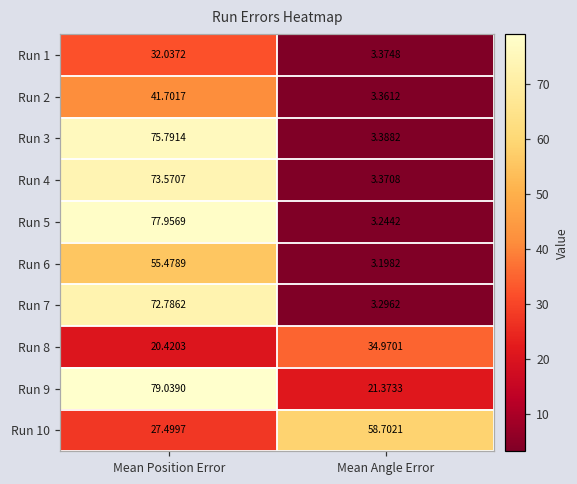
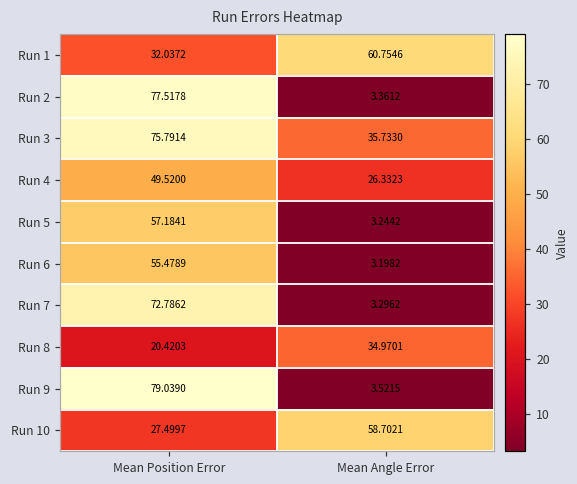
Run 1, Mean Angle Error: 3.3748 -> 60.7546
Run 2, Mean Position Error: 41.7017 -> 77.5178
Run 3, Mean Angle Error: 3.3882 -> 35.7330
Run 4, Mean Position Error: 73.5707 -> 49.5200
Run 4, Mean Angle Error: 3.3708 -> 26.3323
Run 5, Mean Position Error: 77.9569 -> 57.1841
Run 9, Mean Angle Error: 21.3733 -> 3.5215
